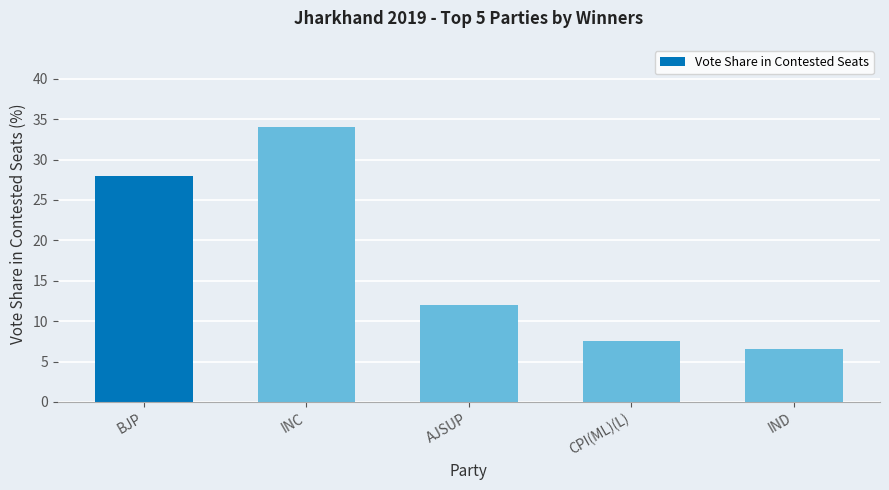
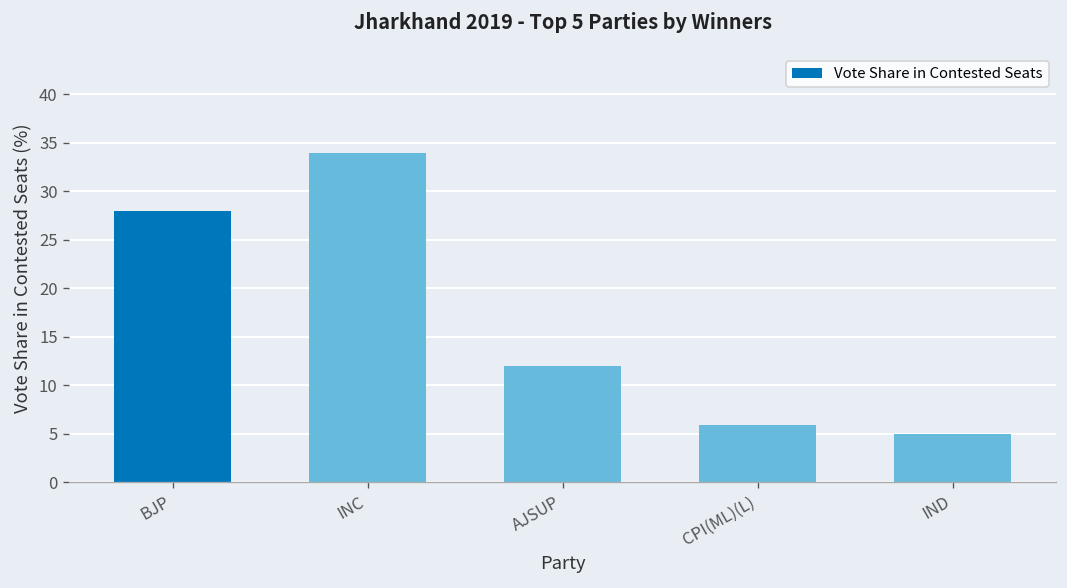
CPI(ML)(L): 8 -> 6
IND: 7 -> 5
